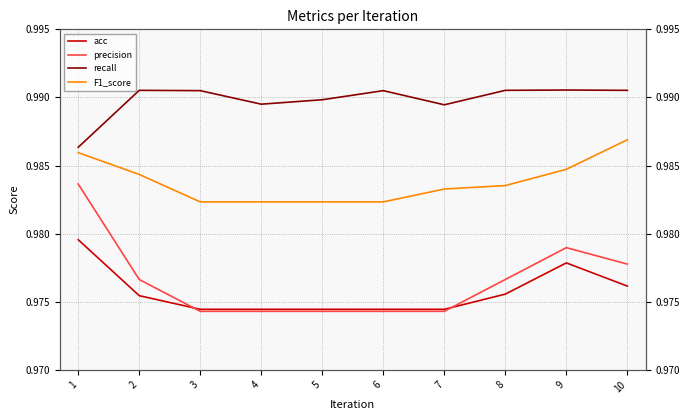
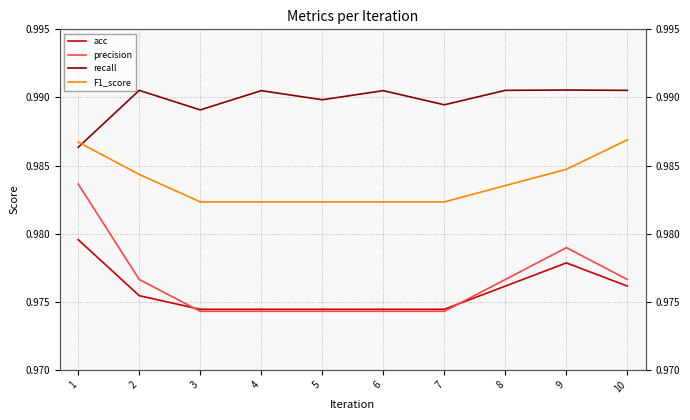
F1_score, 1: 0.9859 -> 0.9867
recall, 3: 0.9905 -> 0.9891
recall, 4: 0.9895 -> 0.9905
F1_score, 7: 0.9833 -> 0.9823
acc, 8: 0.9756 -> 0.9761
precision, 10: 0.9778 -> 0.9766
